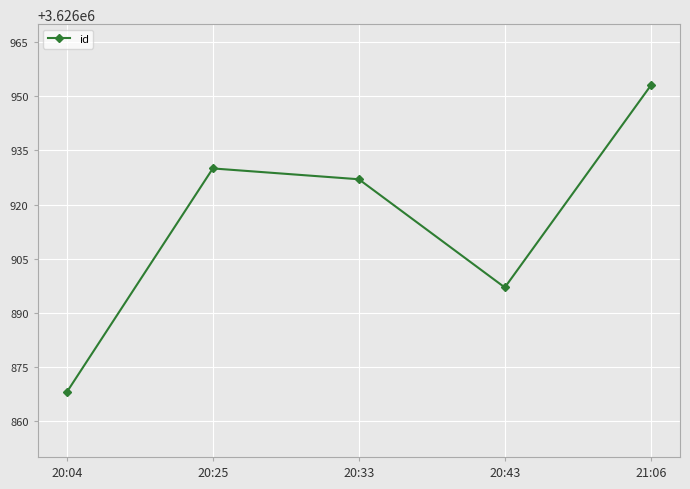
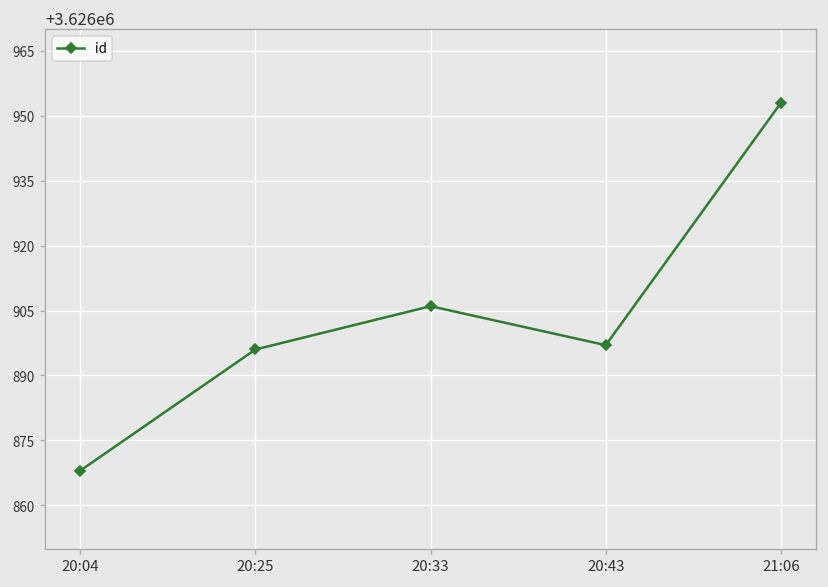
20:25: 3626930 -> 3626896
20:33: 3626927 -> 3626906
